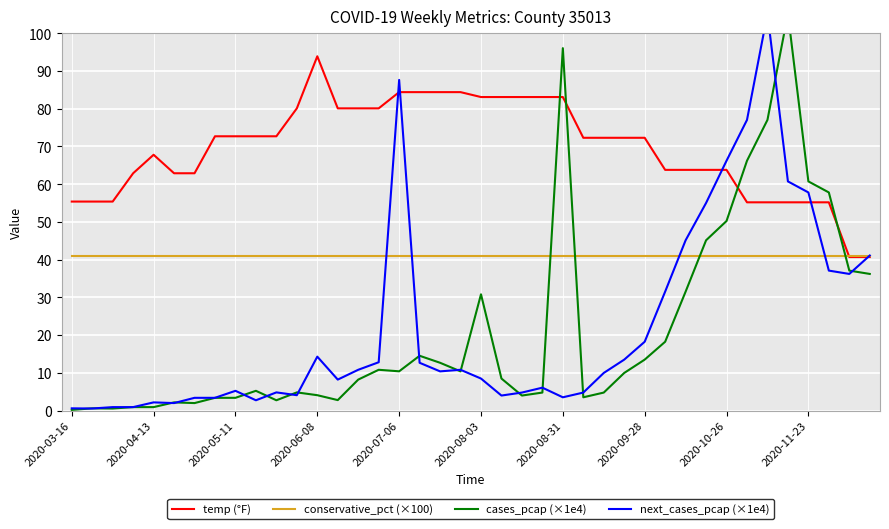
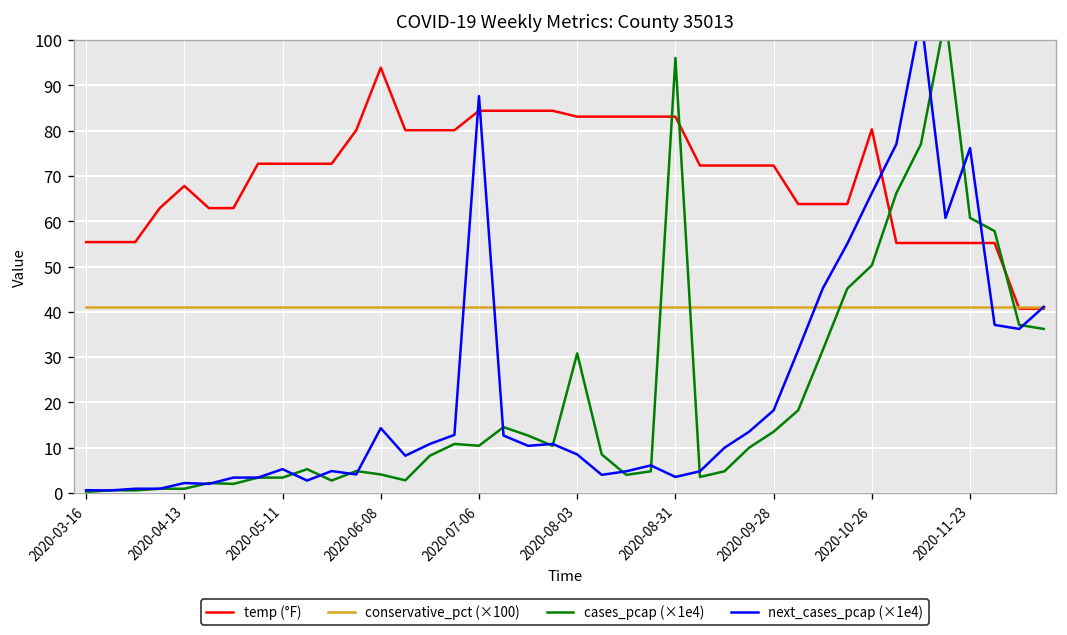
temp (°F), 2020-10-26: 64 -> 80
next_cases_pcap (×1e4), 2020-11-23: 58 -> 76
